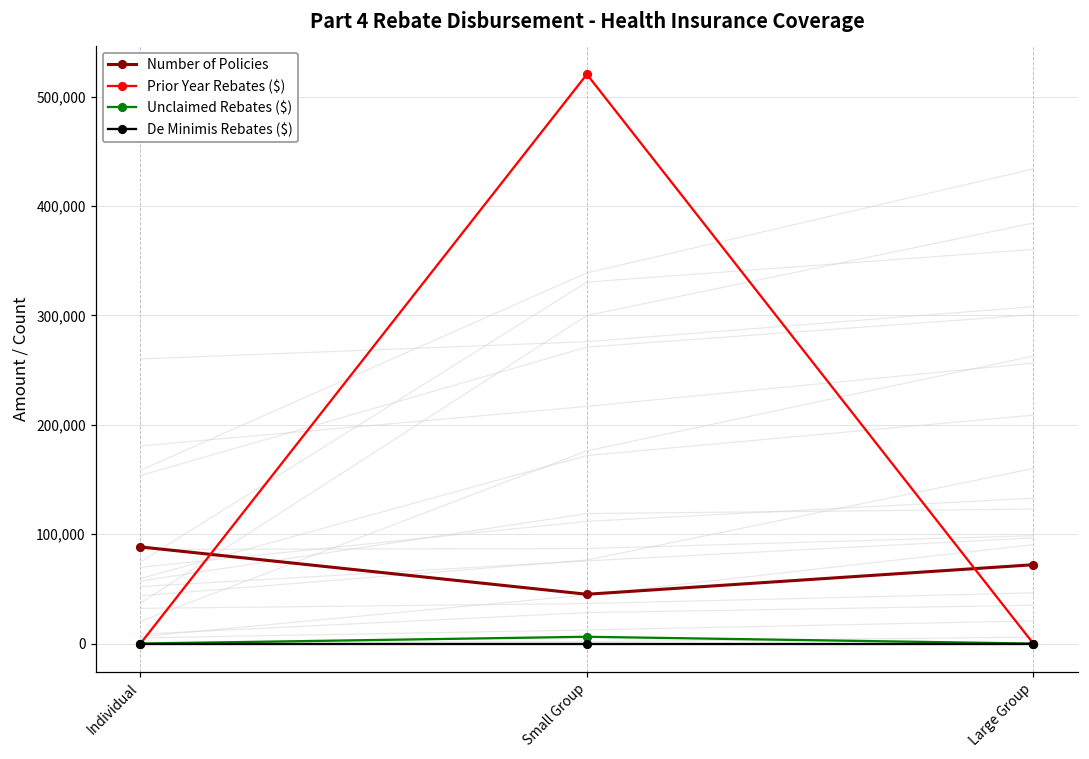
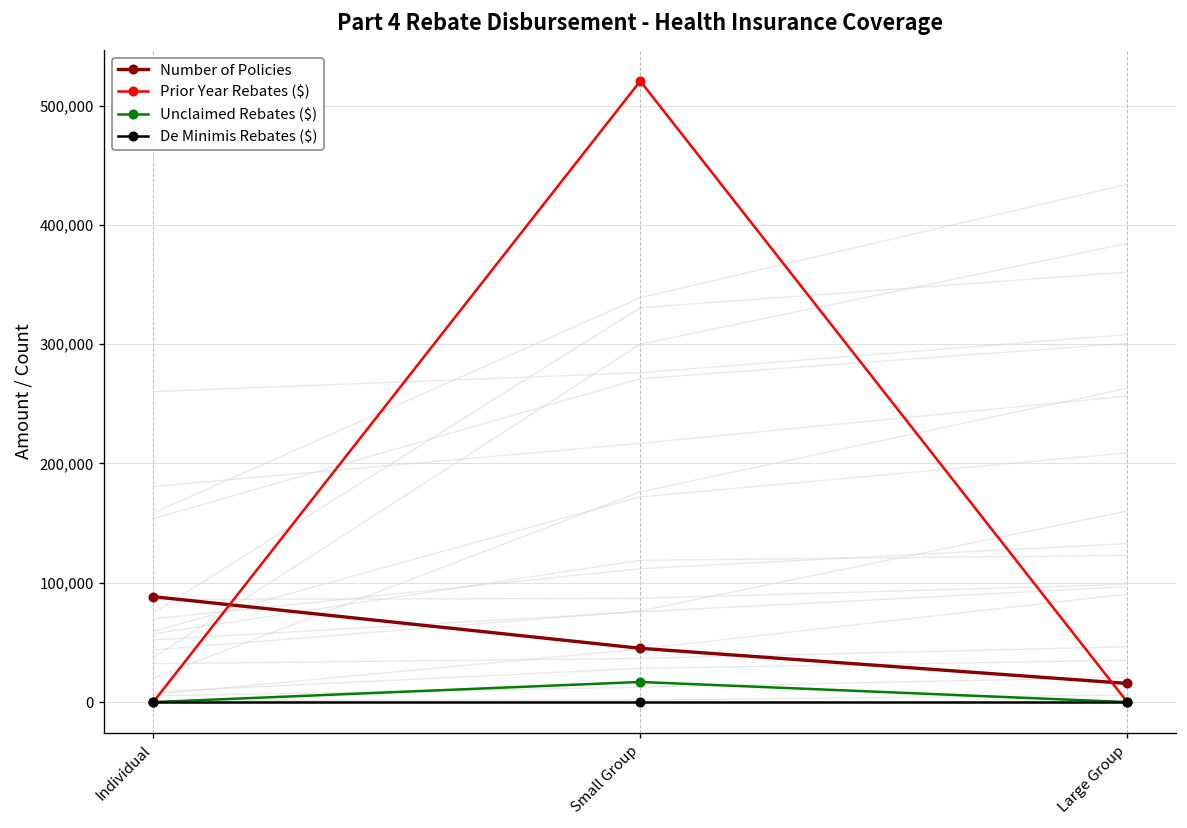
Unclaimed Rebates ($), Small Group: 10,000 -> 20,000
Number of Policies, Large Group: 70,000 -> 20,000
